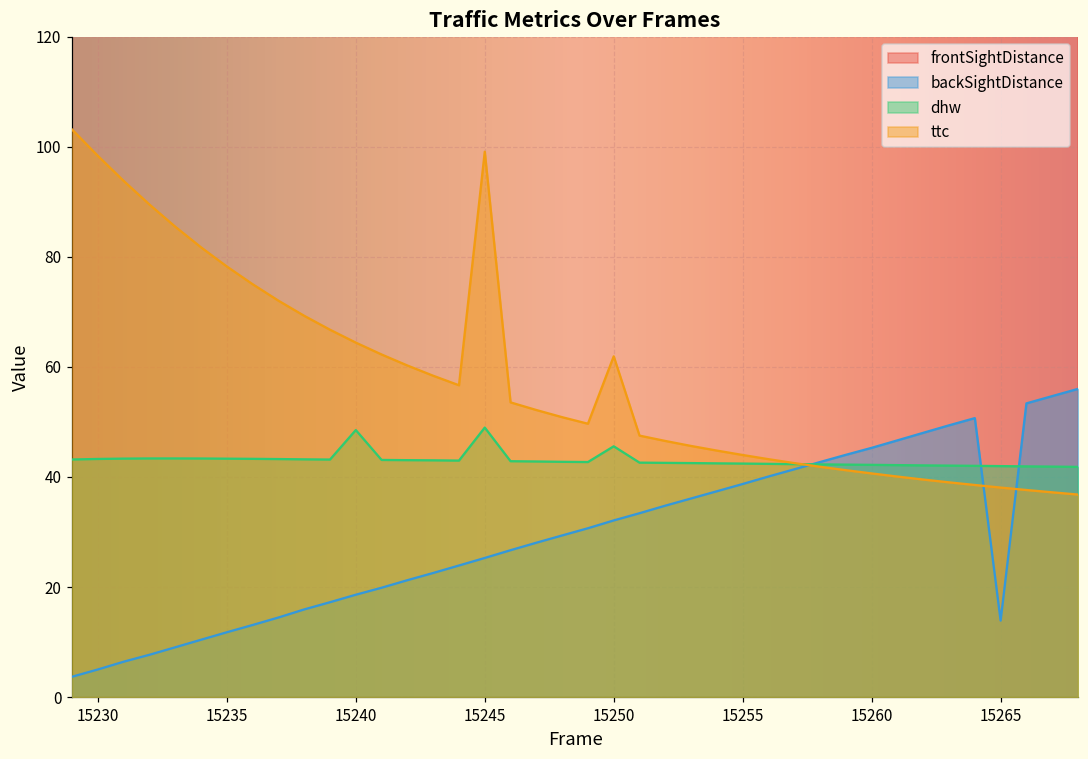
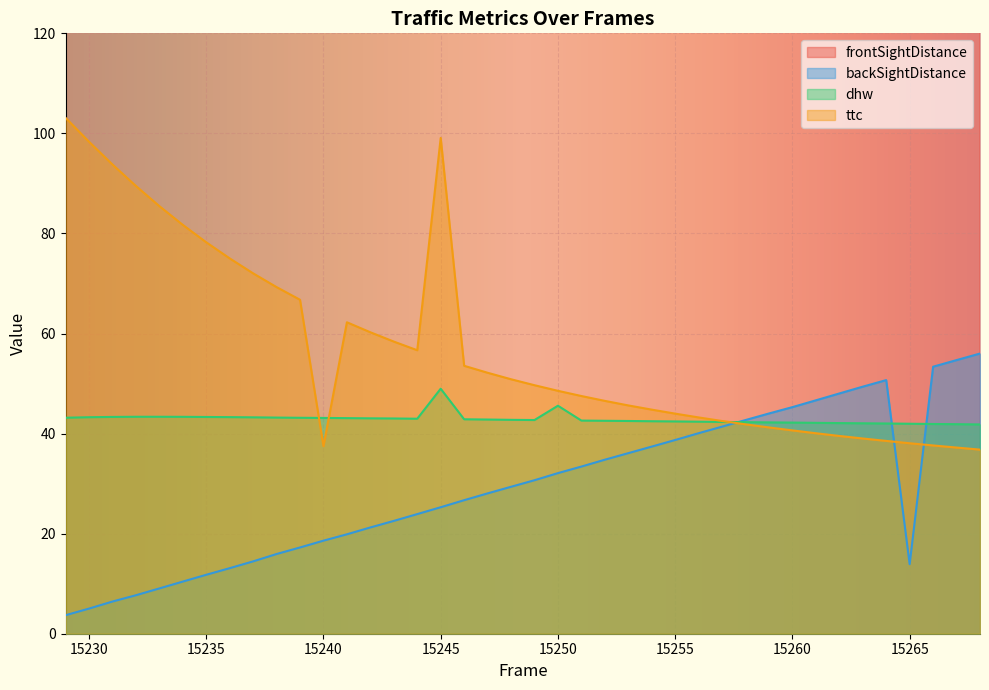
dhw, 15240: 49 -> 43
ttc, 15240: 64 -> 37
ttc, 15250: 62 -> 49
